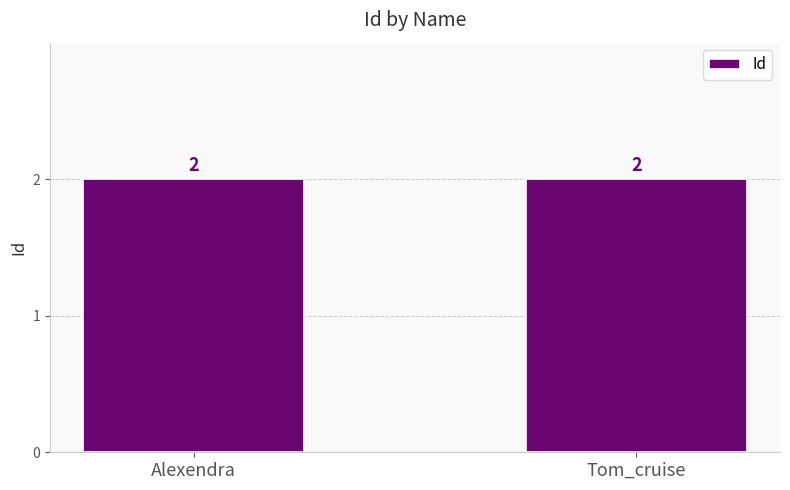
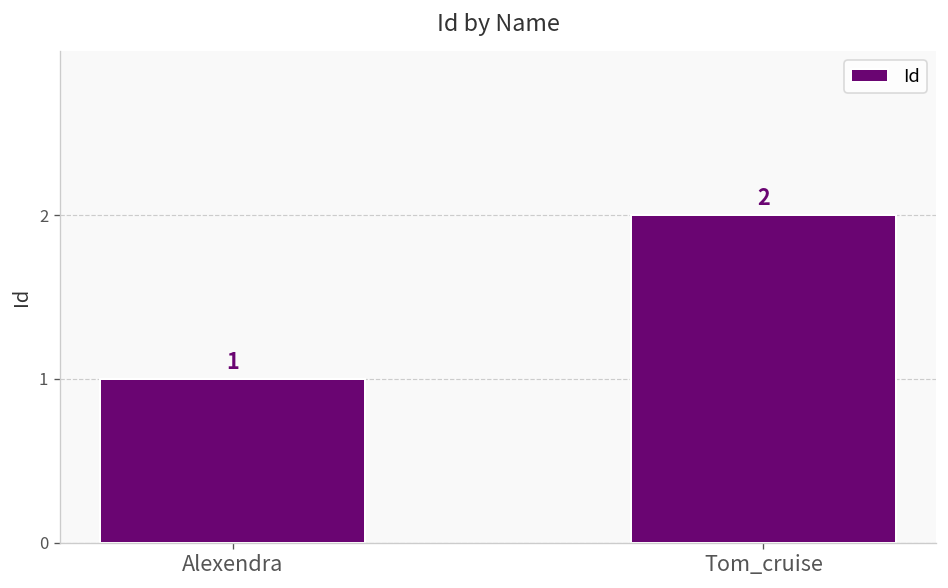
Alexendra: 2 -> 1
